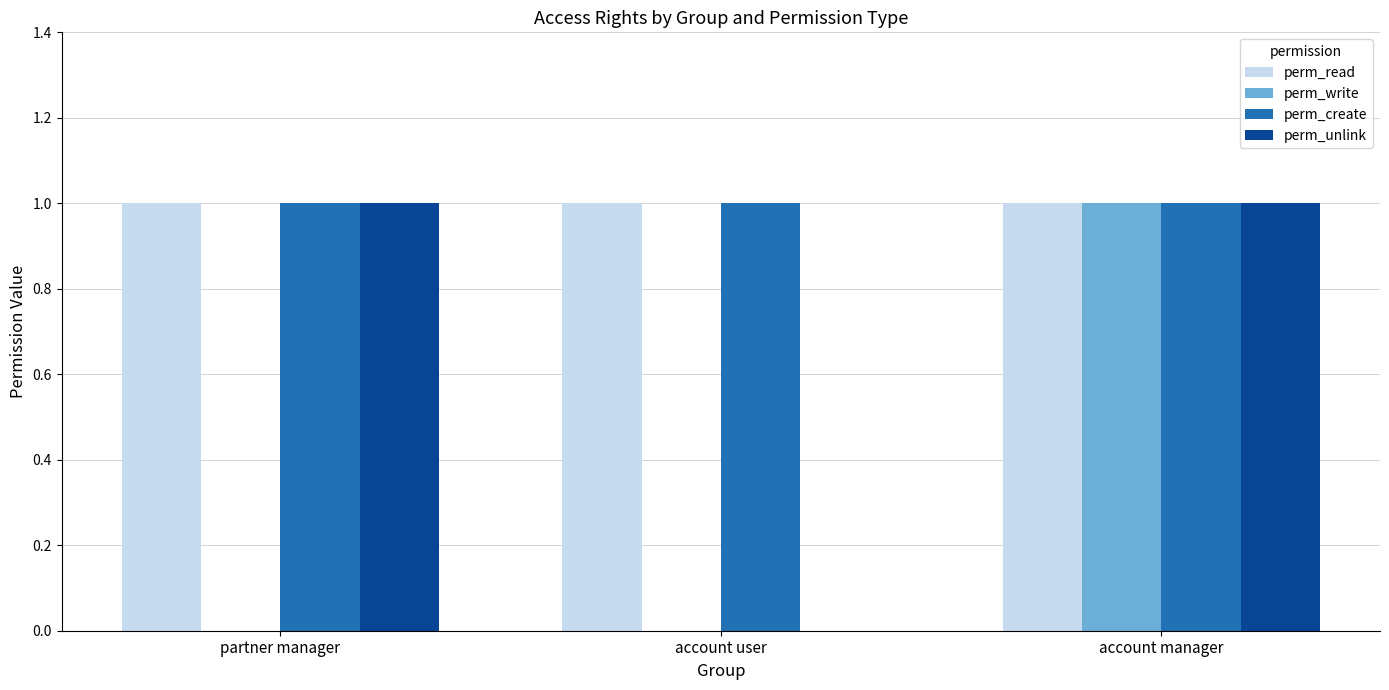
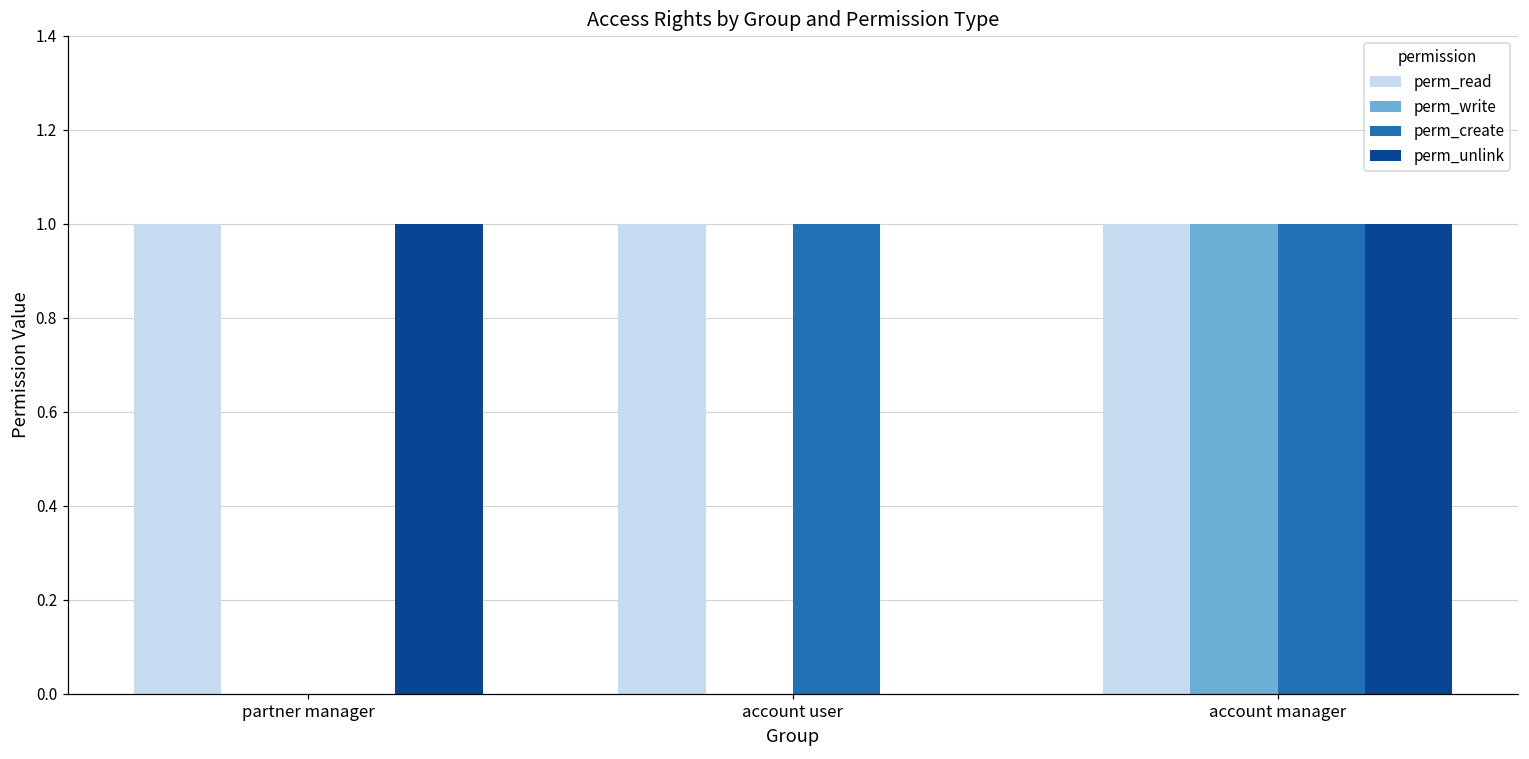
perm_create, partner manager: 1 -> 0
